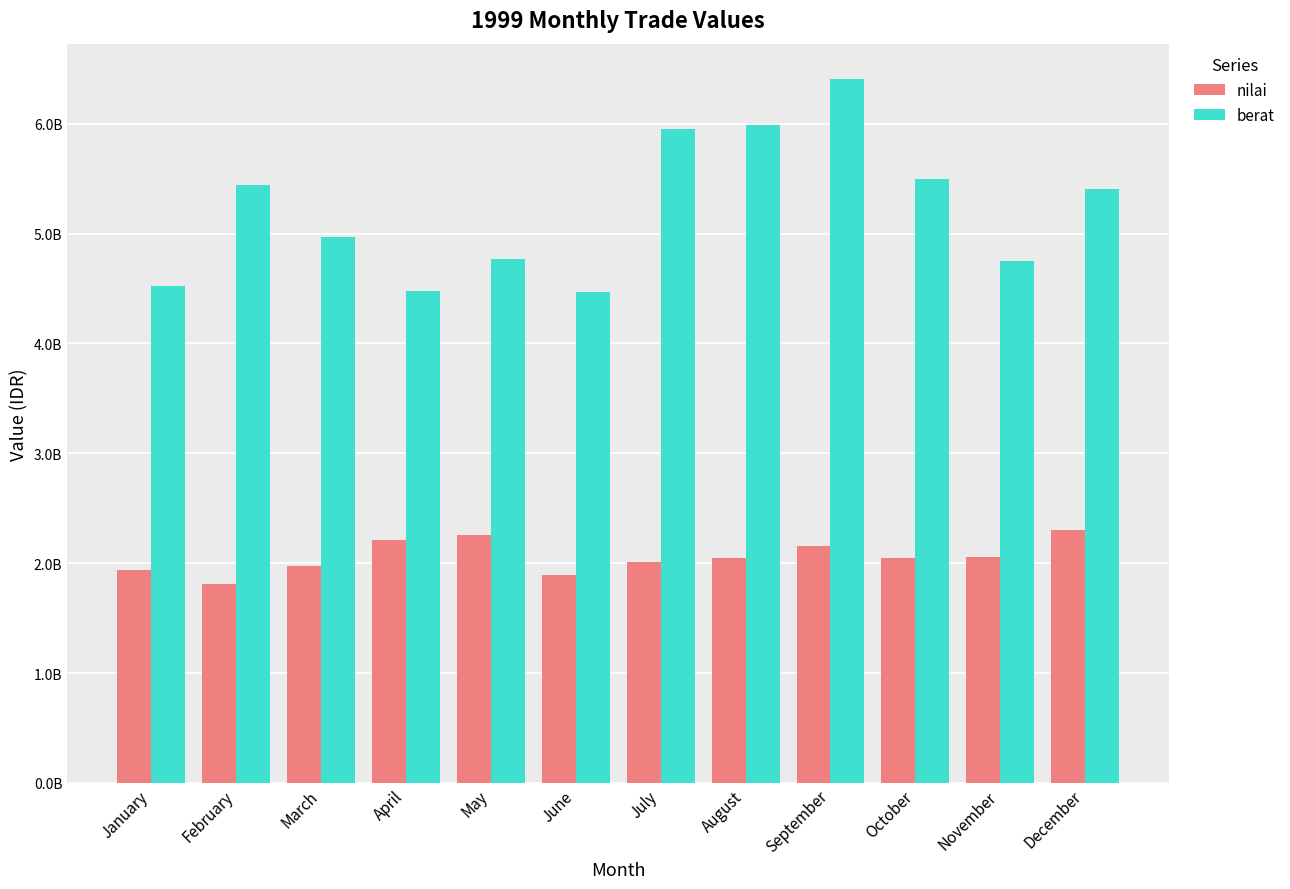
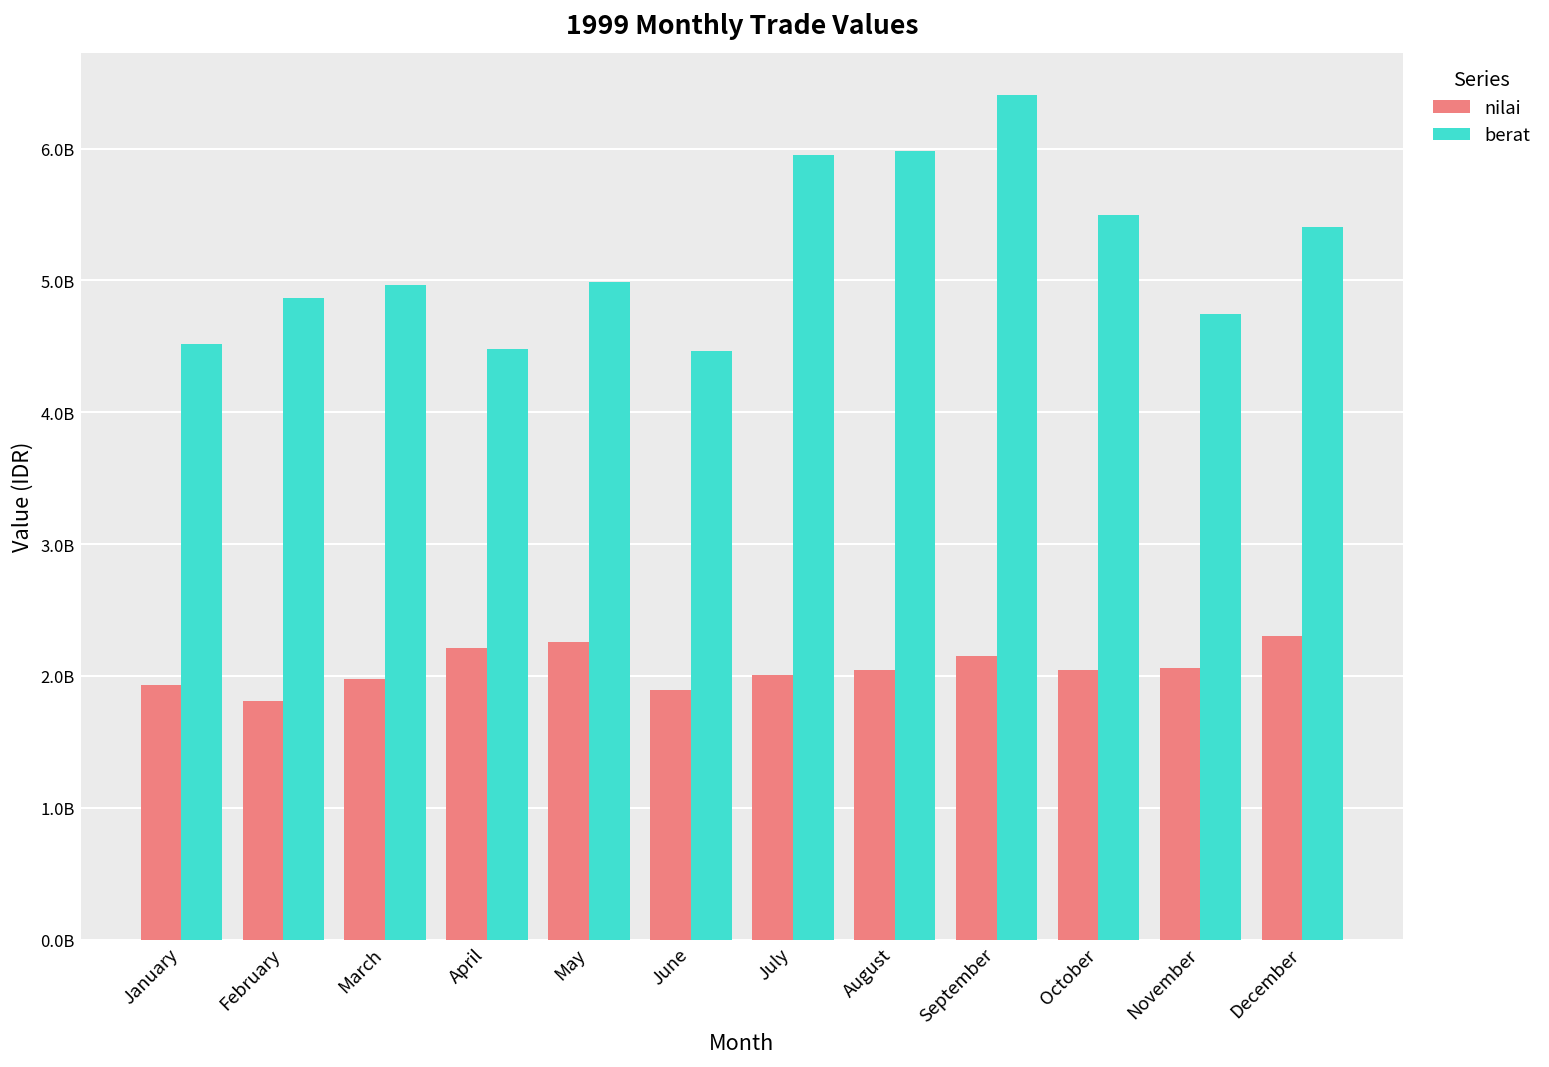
berat, February: 5450000000 -> 4870000000
berat, May: 4770000000 -> 4990000000
